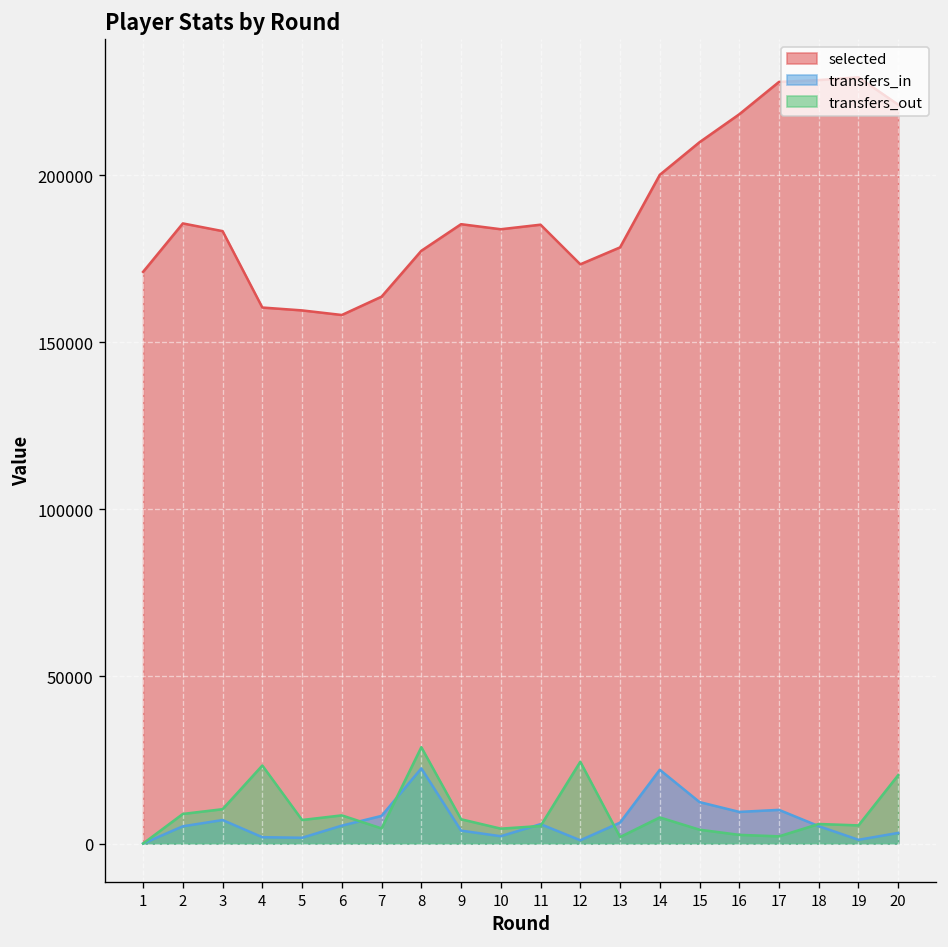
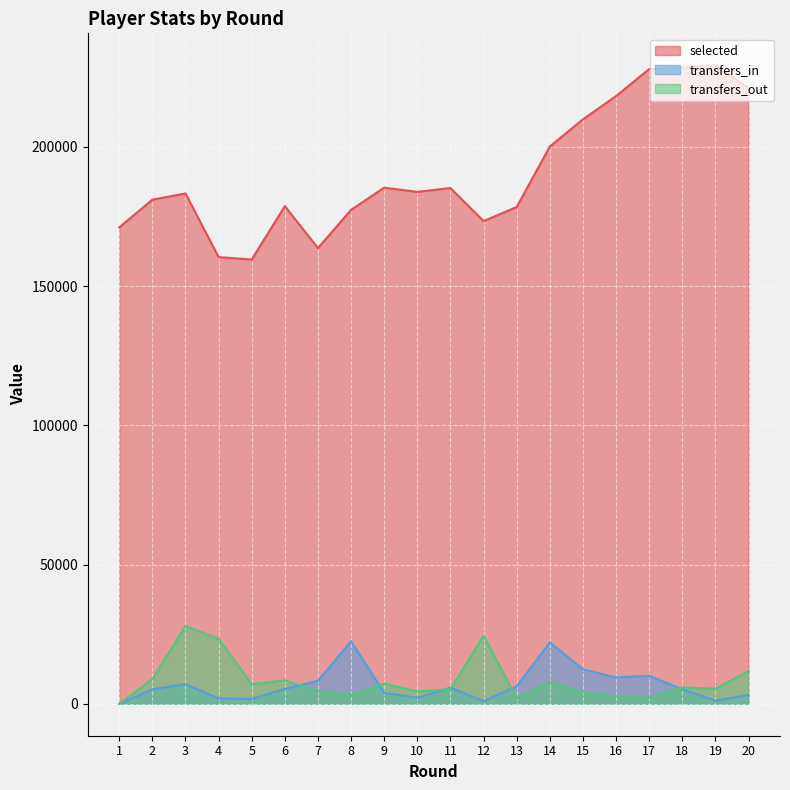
selected, 2: 186000 -> 181000
transfers_out, 3: 10000 -> 28000
selected, 6: 158000 -> 179000
transfers_out, 8: 29000 -> 3000
transfers_out, 20: 20000 -> 12000
